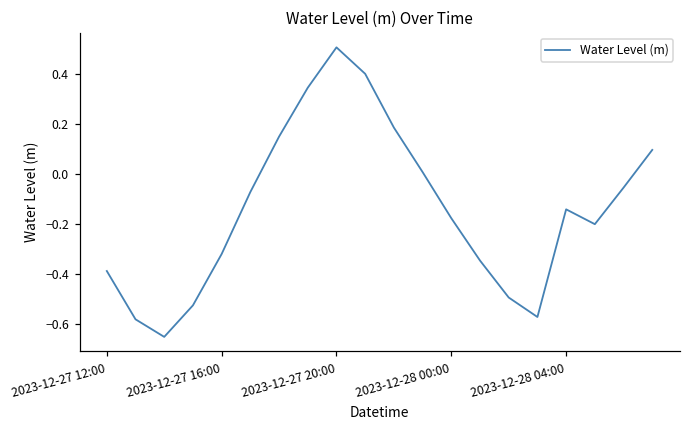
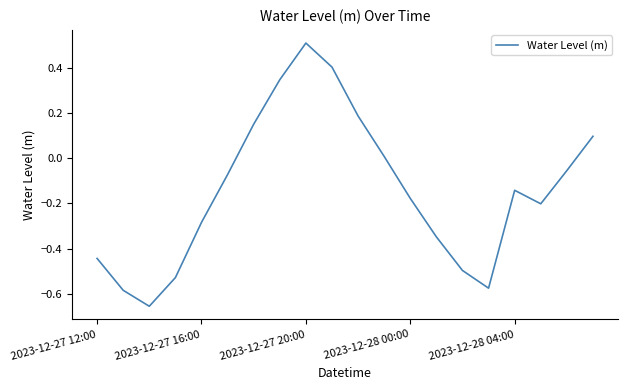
2023-12-27 12:00: -0.39 -> -0.44
2023-12-27 16:00: -0.32 -> -0.28
